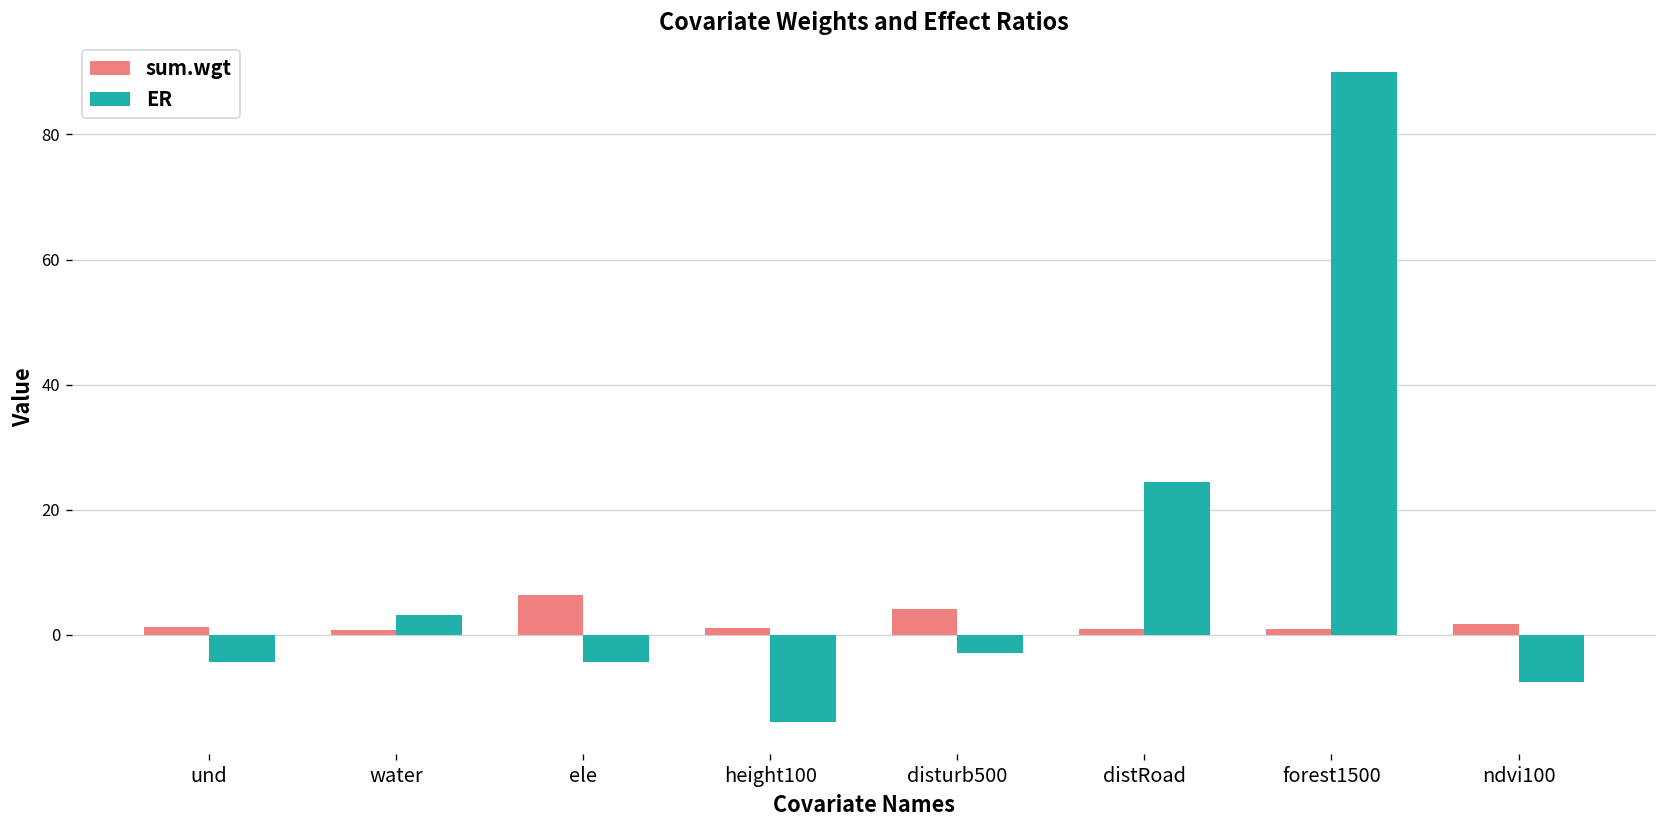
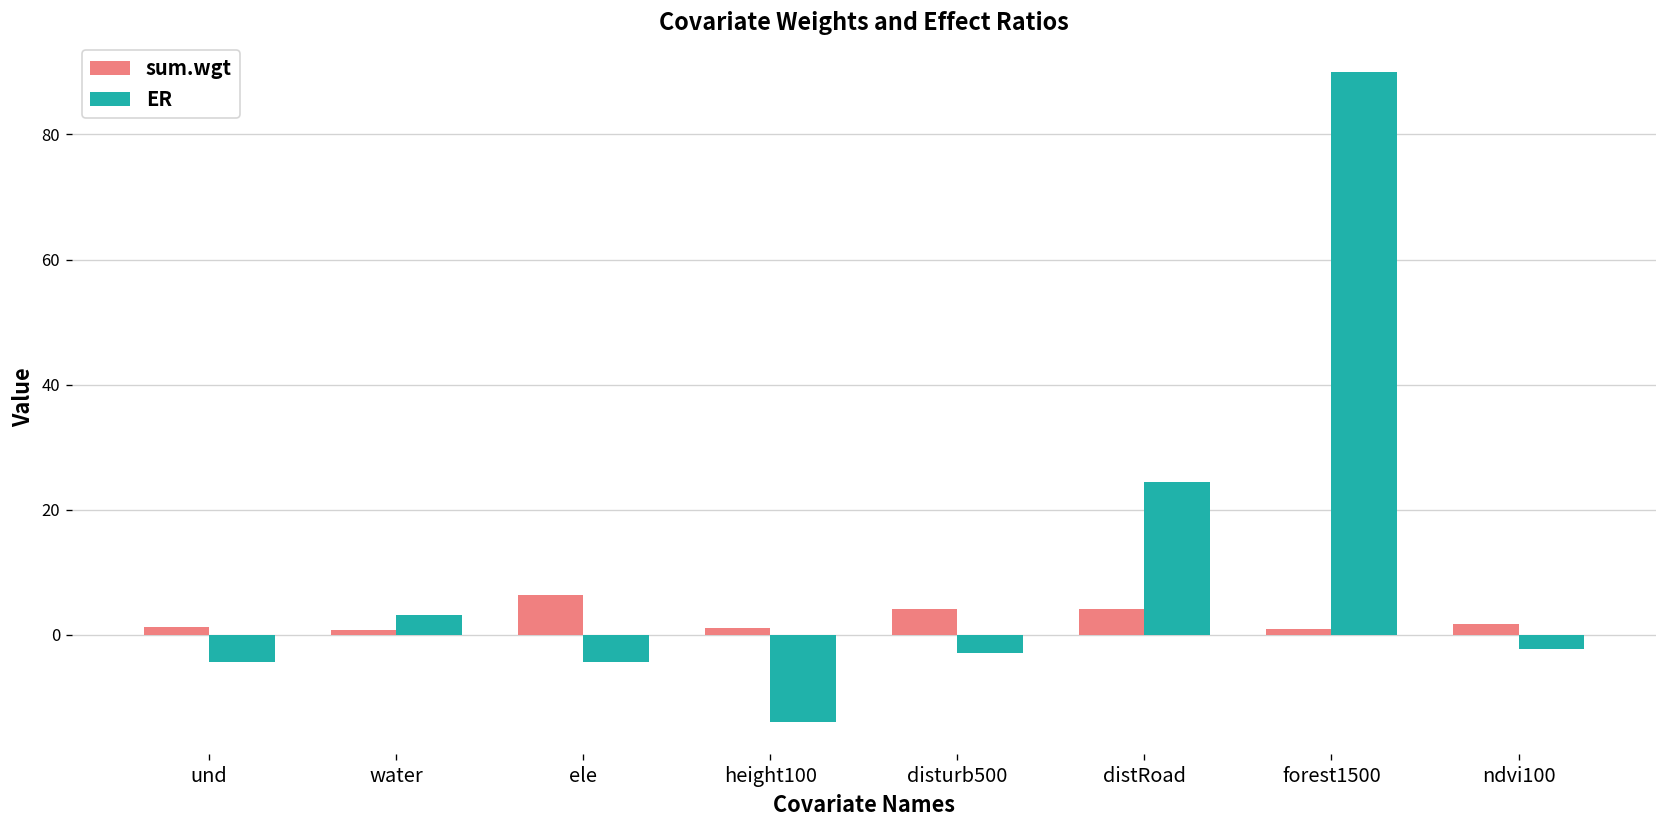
sum.wgt, distRoad: 1 -> 4
ER, ndvi100: -8 -> -2
